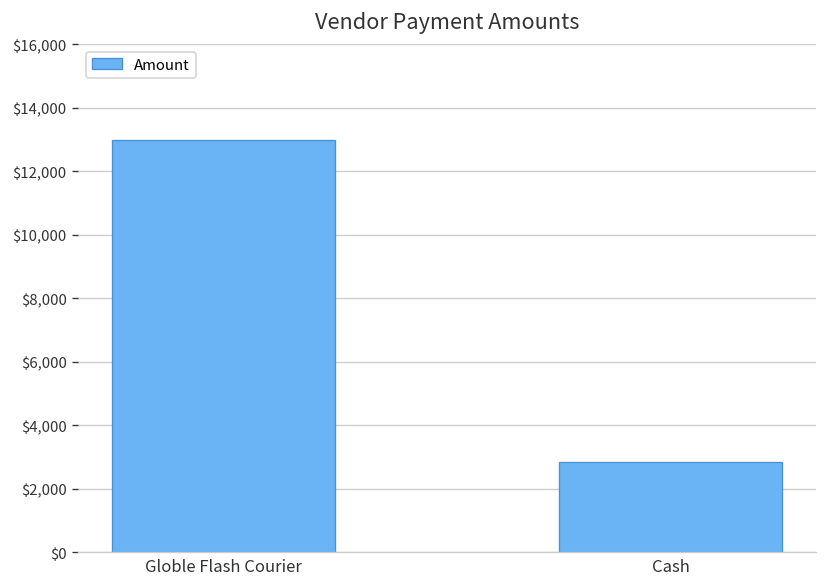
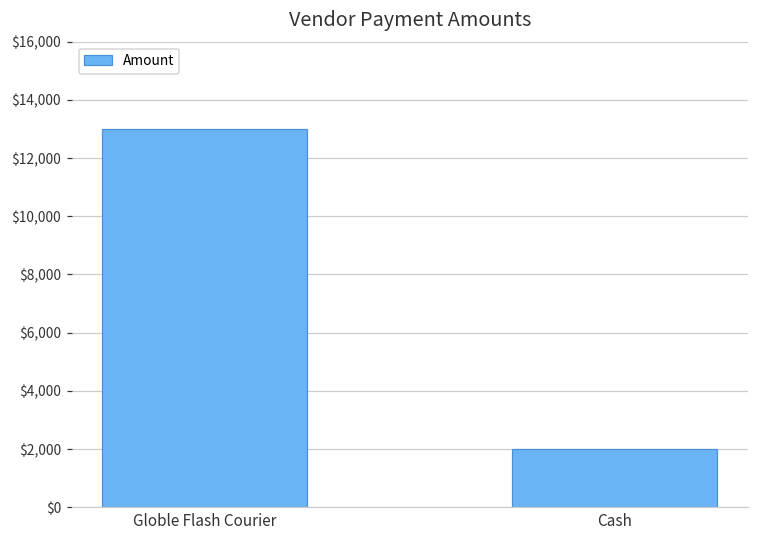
Cash: $2,800 -> $2,000
